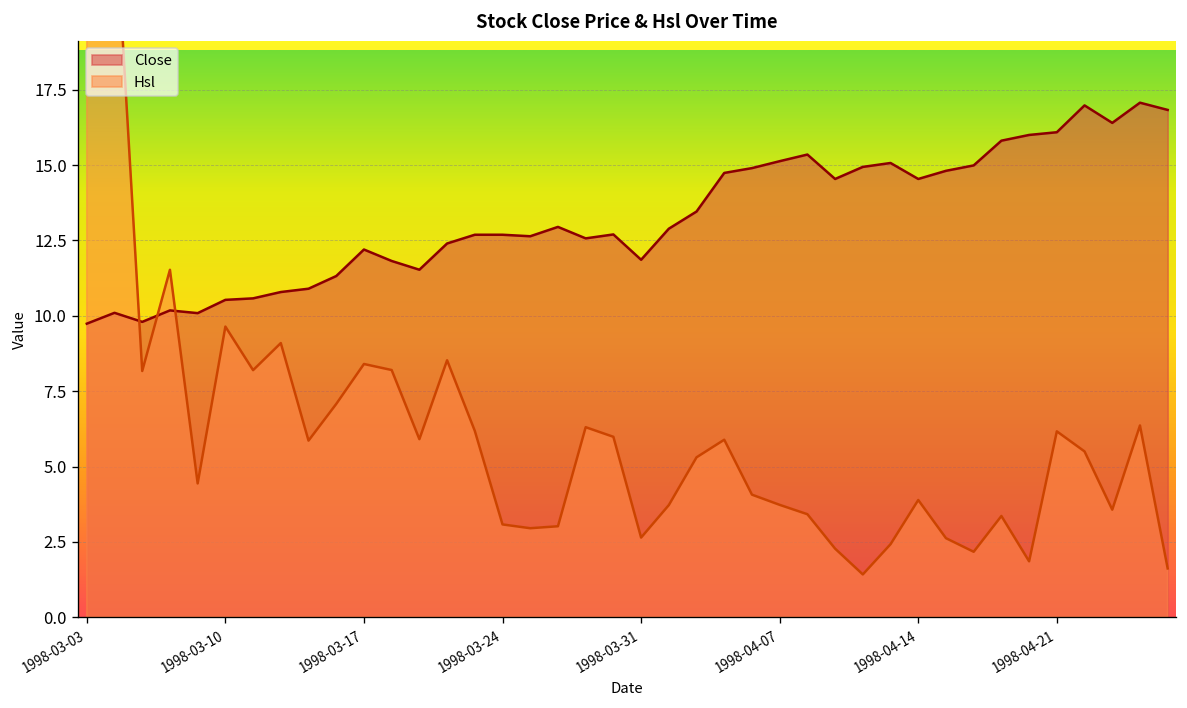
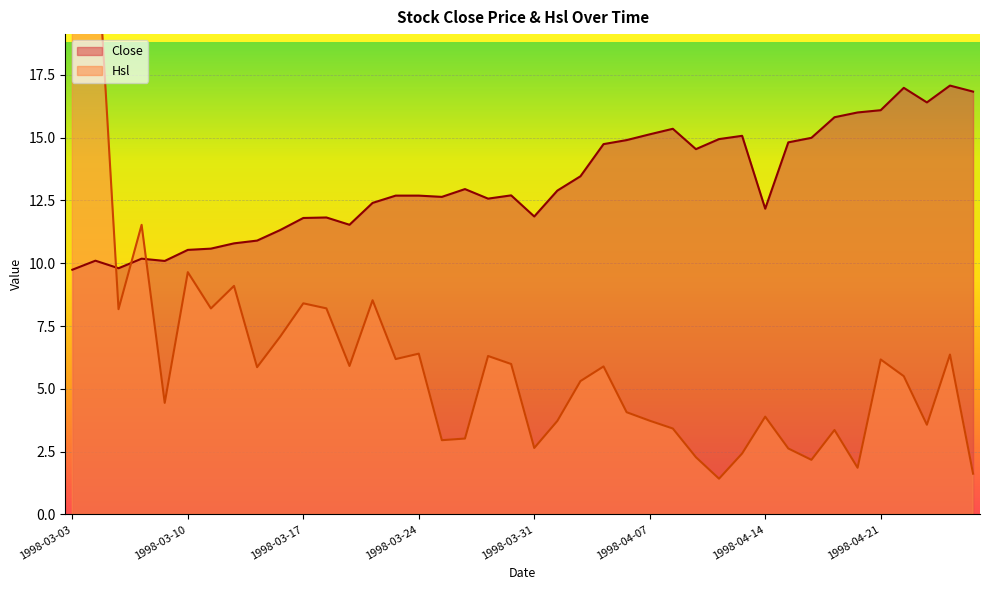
Close, 1998-03-17: 12.2 -> 11.8
Hsl, 1998-03-24: 3.1 -> 6.4
Close, 1998-04-14: 14.5 -> 12.2
